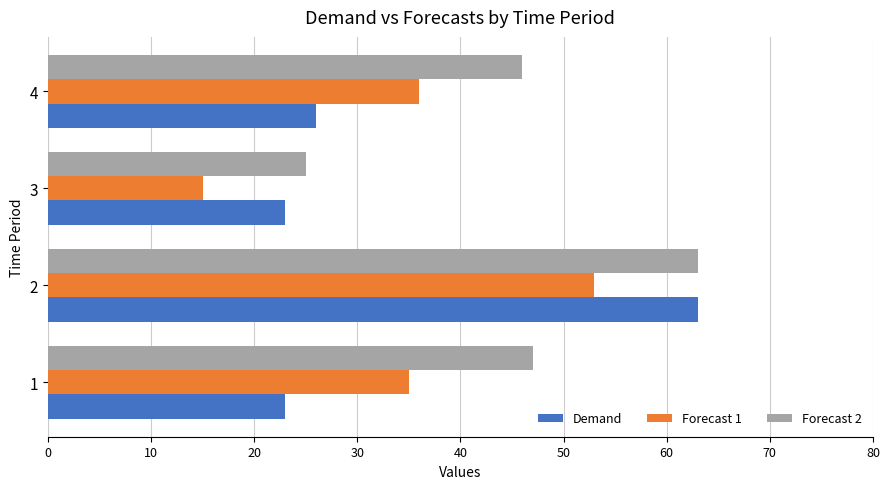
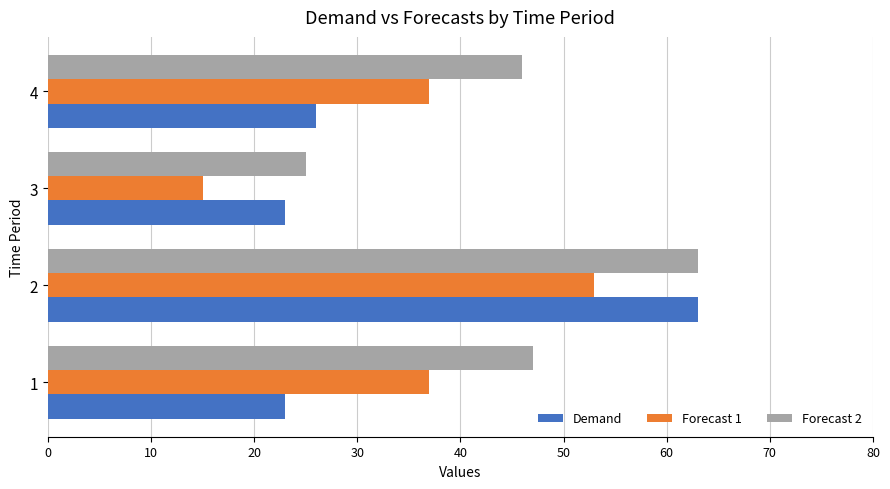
Forecast 1, 4: 36 -> 37
Forecast 1, 1: 35 -> 37
